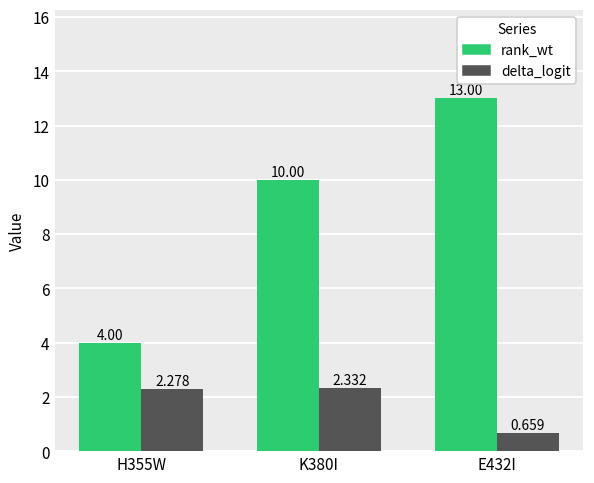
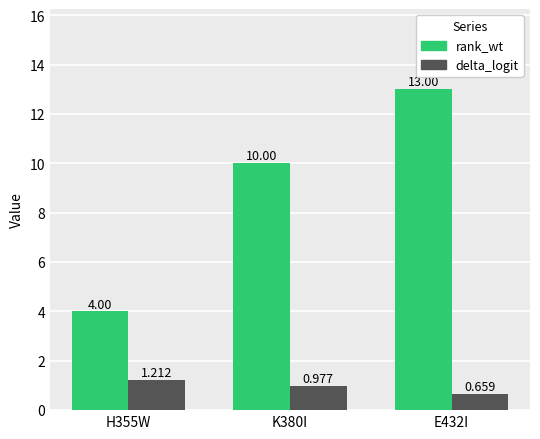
delta_logit, H355W: 2.278 -> 1.212
delta_logit, K380I: 2.332 -> 0.977
